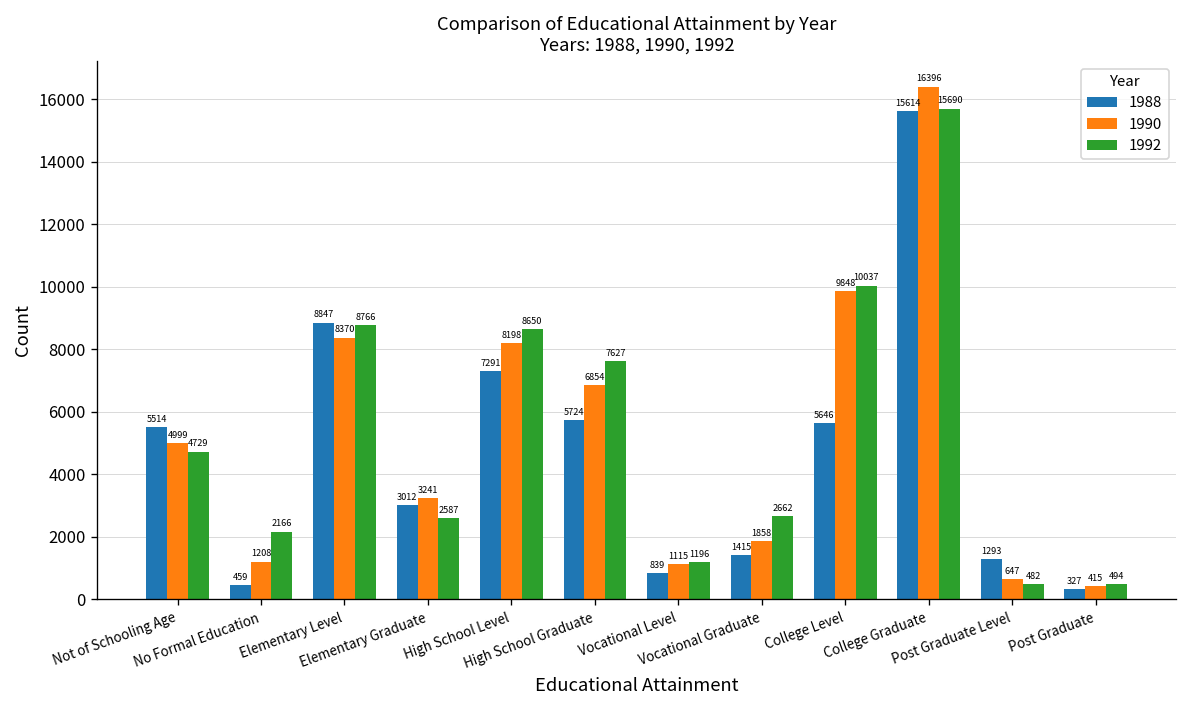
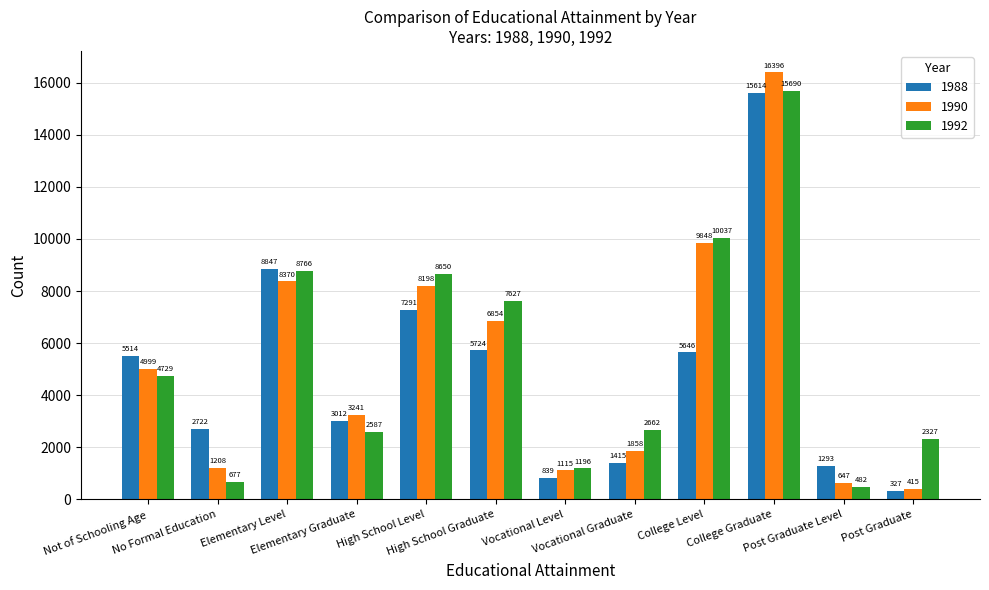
1988, No Formal Education: 459 -> 2722
1992, No Formal Education: 2166 -> 677
1992, Post Graduate: 494 -> 2327
